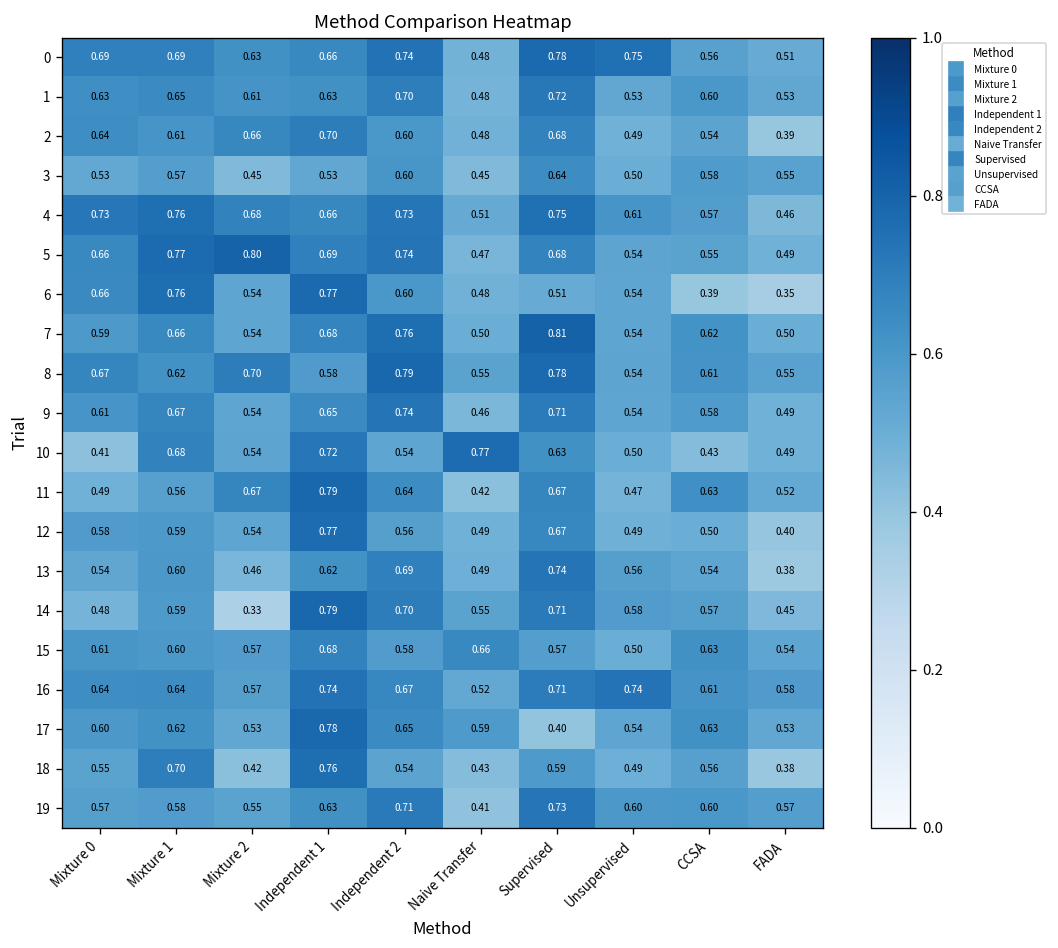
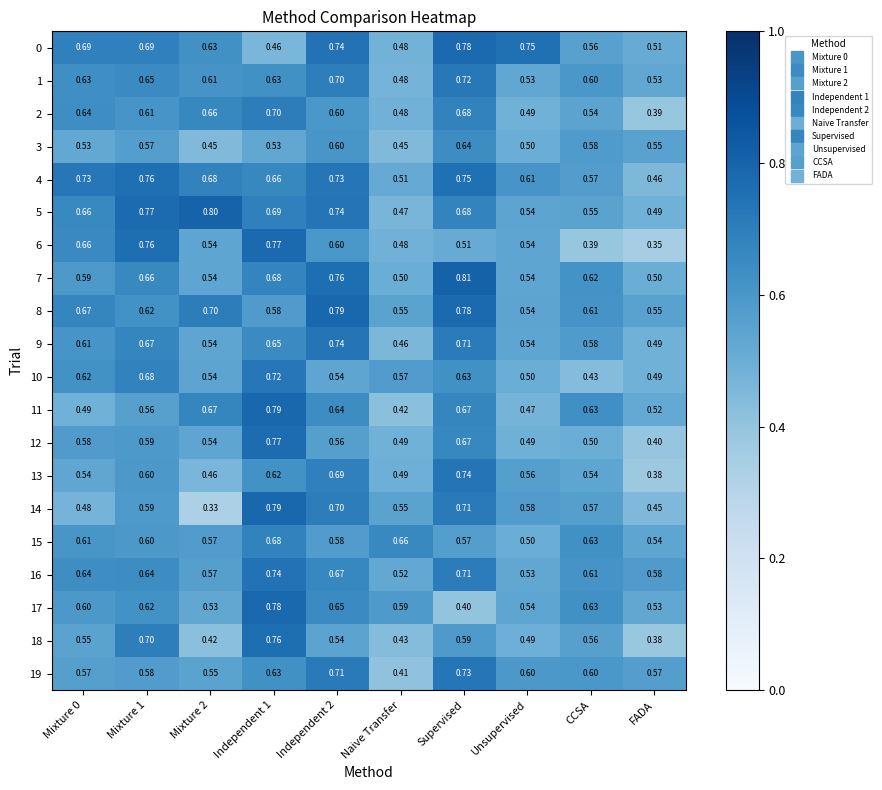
0, Independent 1: 0.66 -> 0.46
10, Mixture 0: 0.41 -> 0.62
10, Naive Transfer: 0.77 -> 0.57
16, Unsupervised: 0.74 -> 0.53
